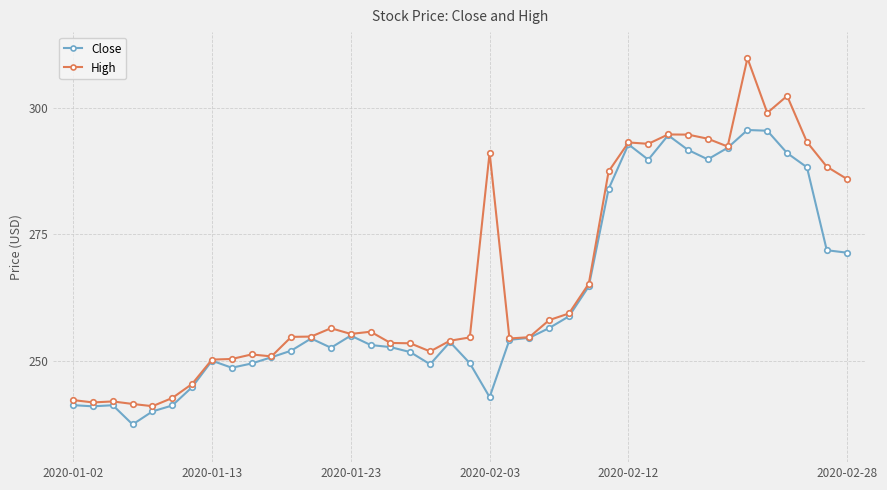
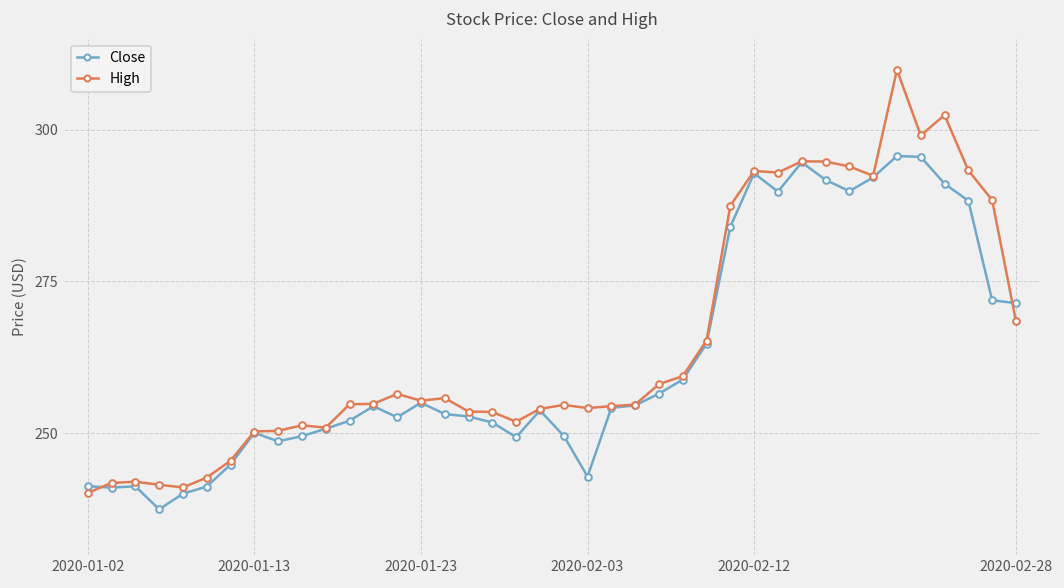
High, 2020-01-02: 242 -> 240
High, 2020-02-03: 291 -> 254
High, 2020-02-28: 286 -> 268
